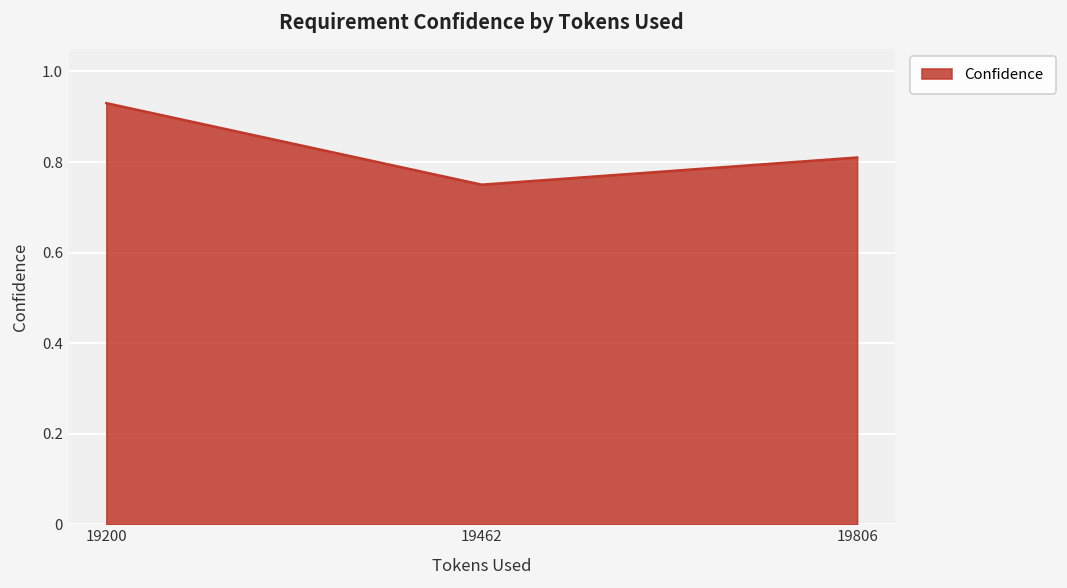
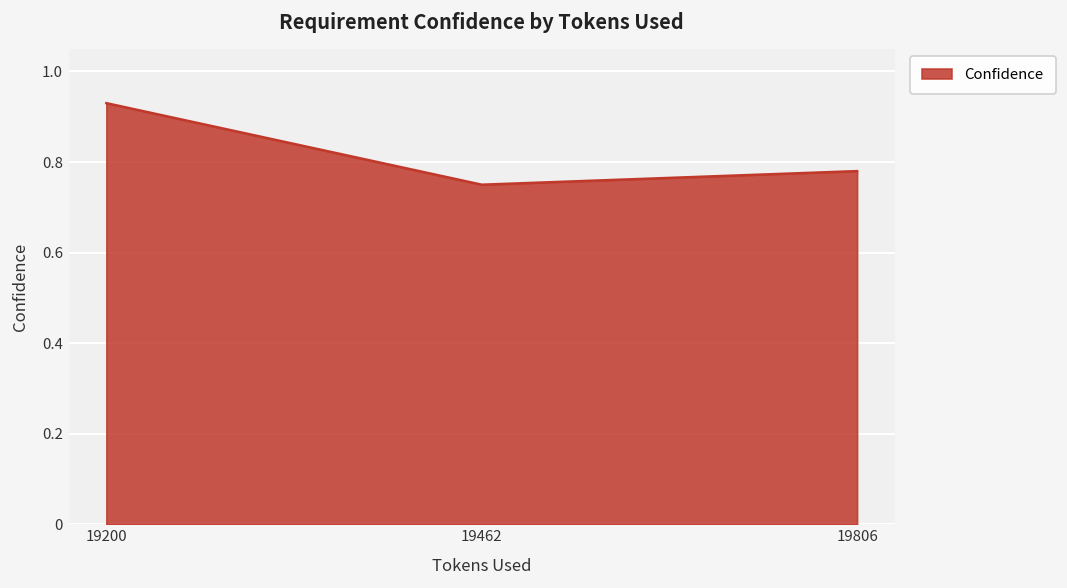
19806: 0.81 -> 0.78
